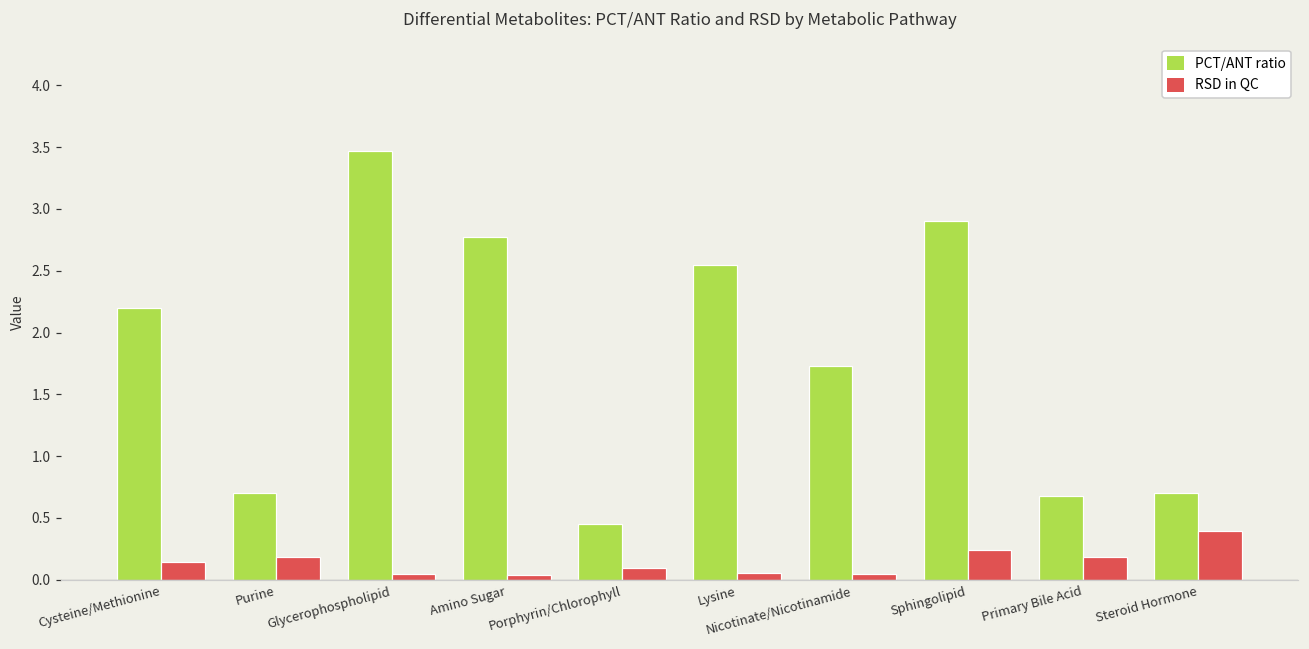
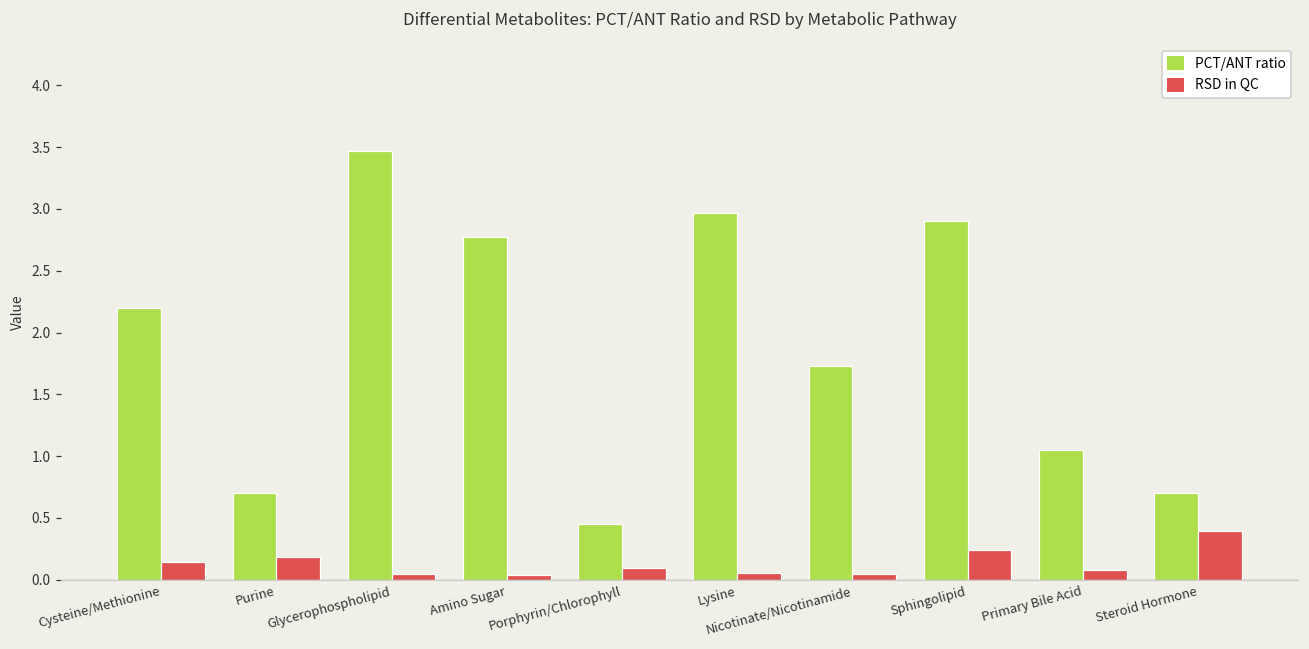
PCT/ANT ratio, Lysine: 2.55 -> 2.97
PCT/ANT ratio, Primary Bile Acid: 0.68 -> 1.05
RSD in QC, Primary Bile Acid: 0.19 -> 0.08
